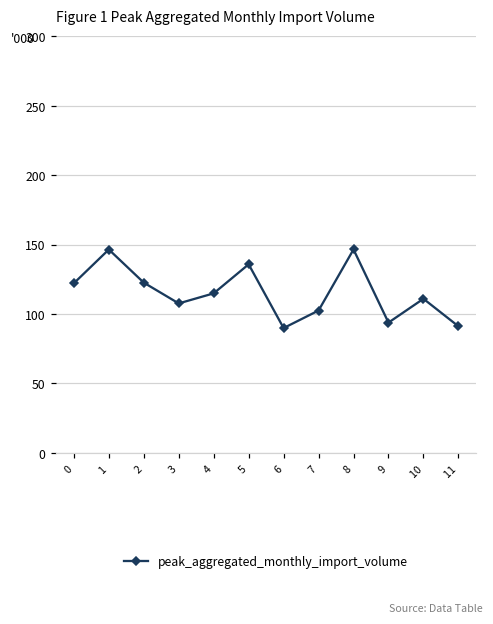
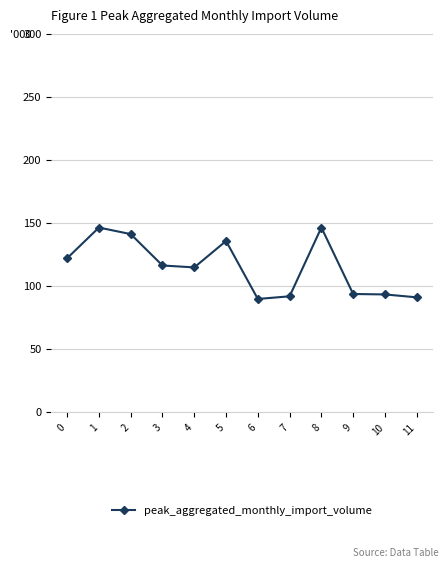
2: 123 -> 141
3: 108 -> 116
7: 103 -> 92
10: 111 -> 93
